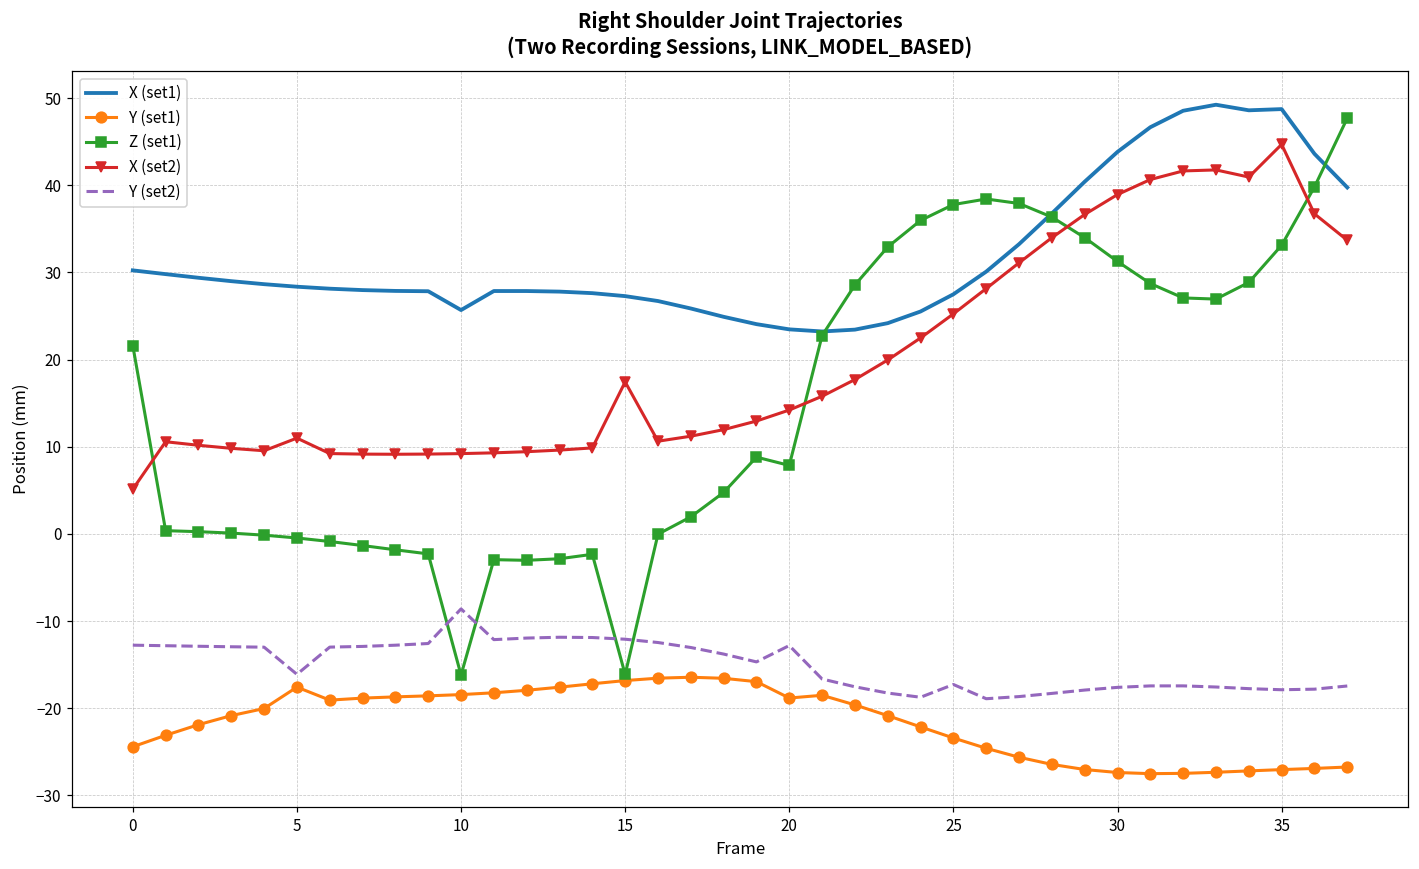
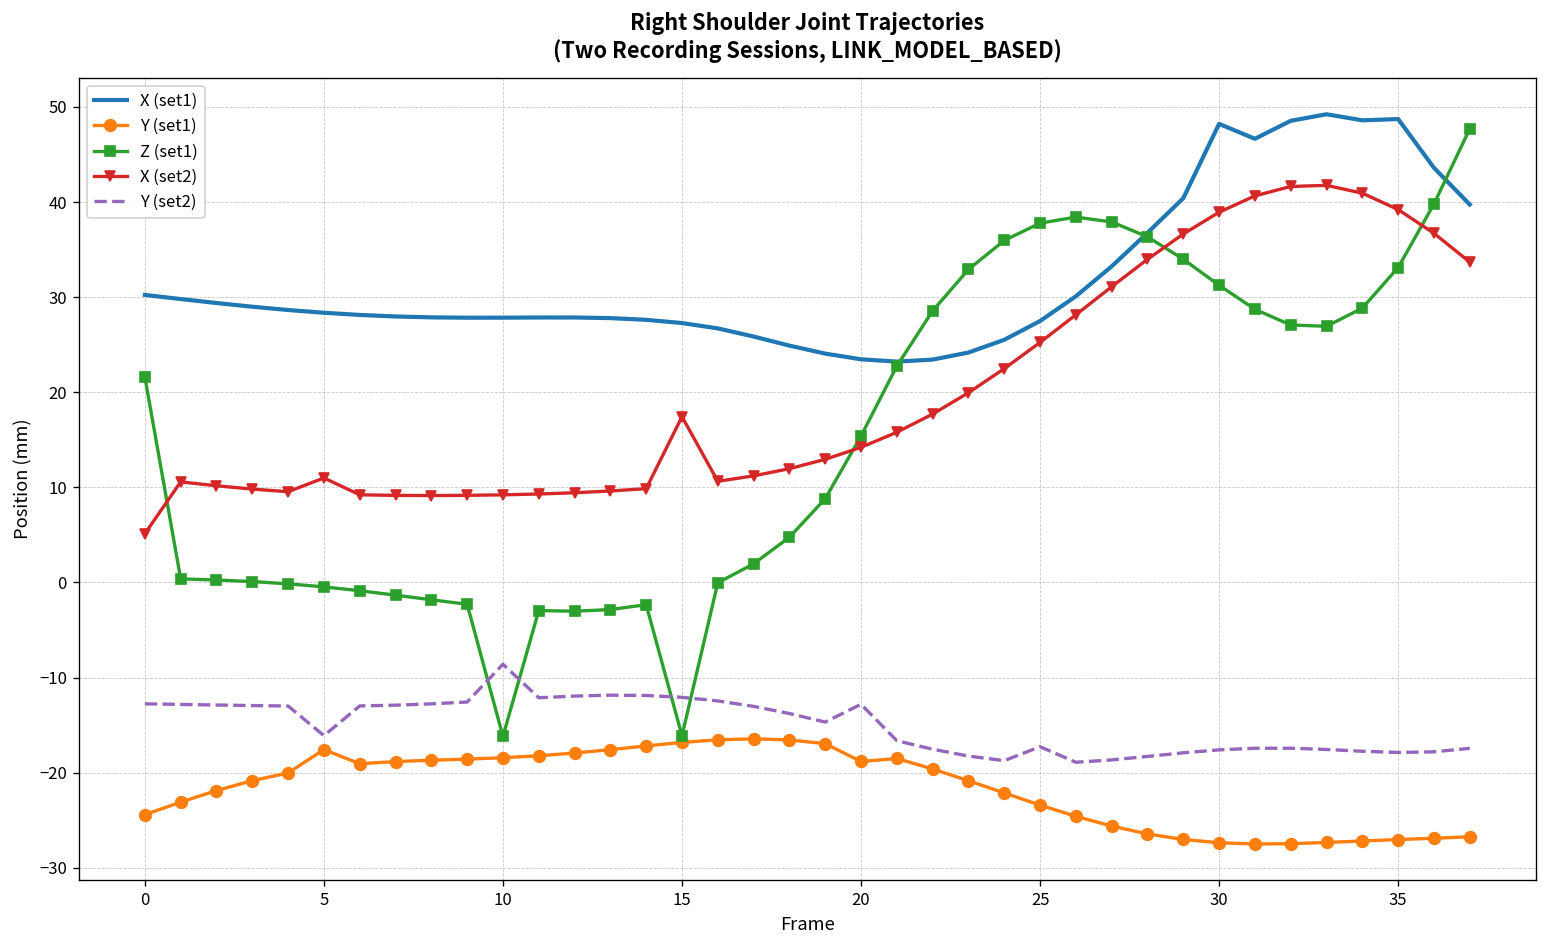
X (set1), 10: 26 -> 28
Z (set1), 20: 8 -> 15
X (set1), 30: 44 -> 48
X (set2), 35: 45 -> 39
